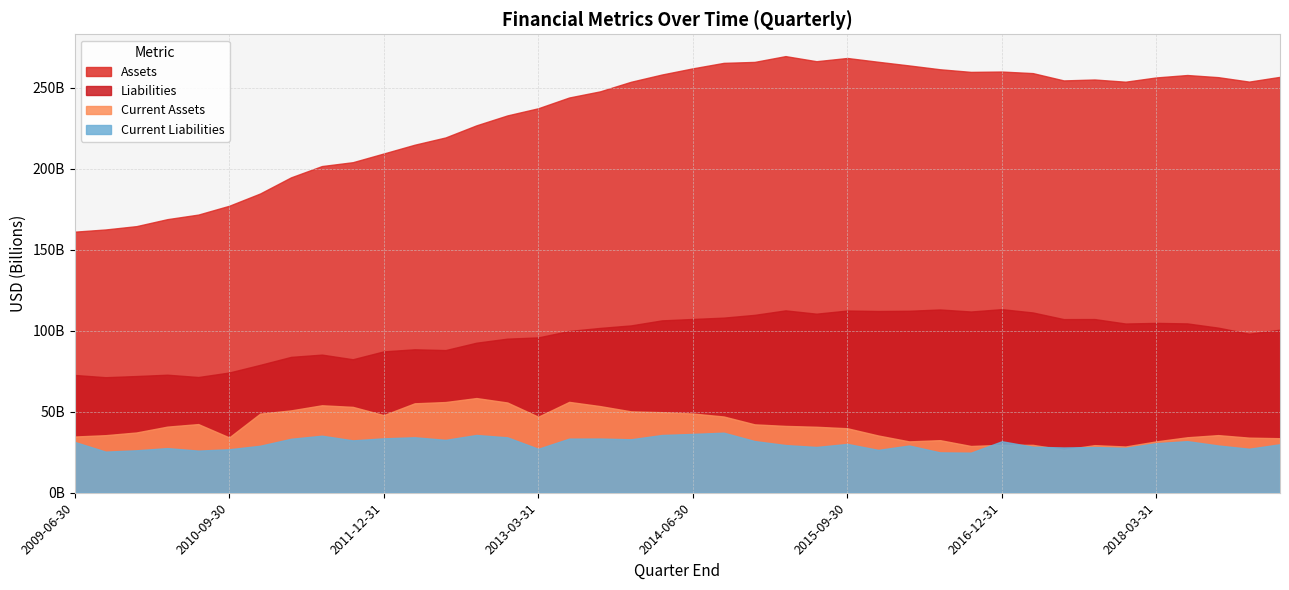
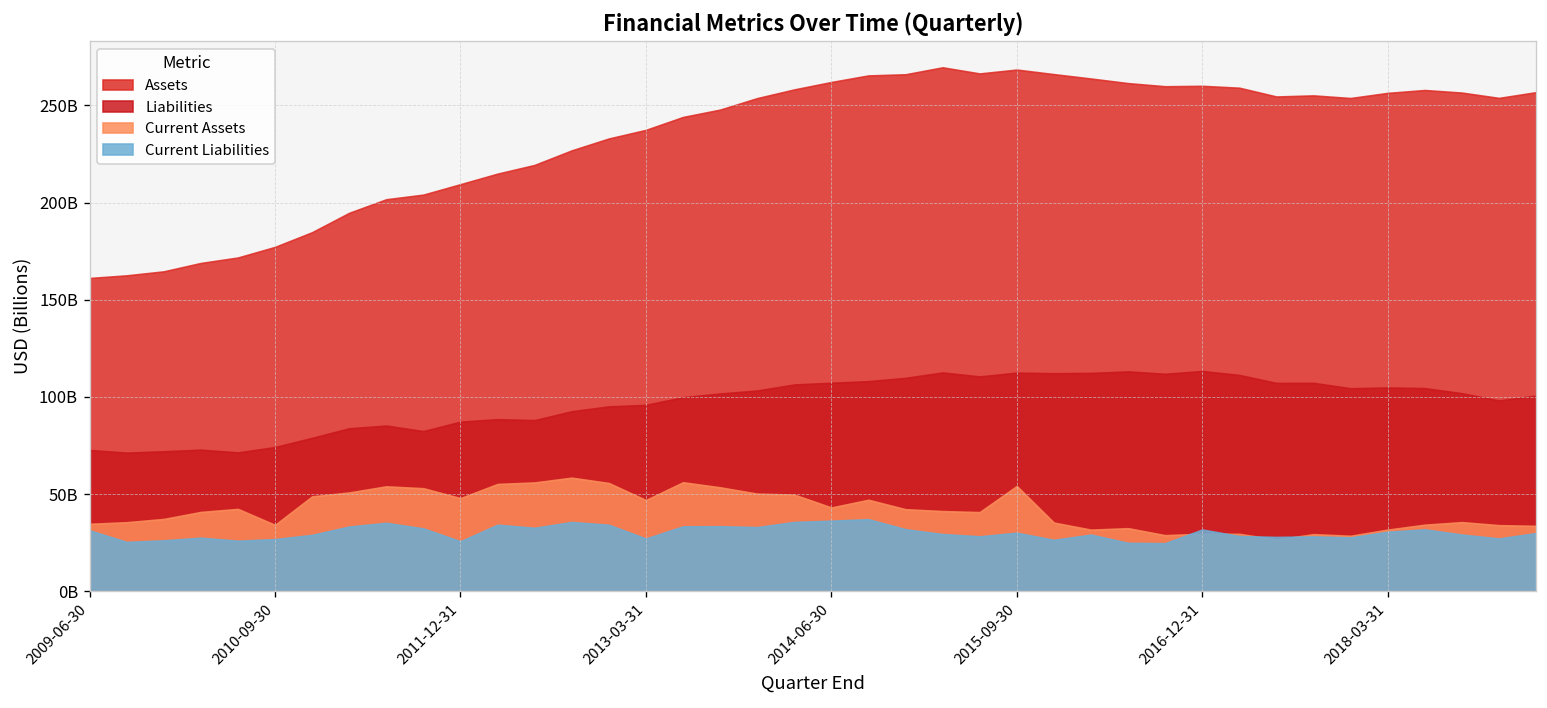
Current Liabilities, 2011-12-31: 34000000000 -> 26000000000
Current Assets, 2014-06-30: 49000000000 -> 43000000000
Current Assets, 2015-09-30: 40000000000 -> 54000000000
